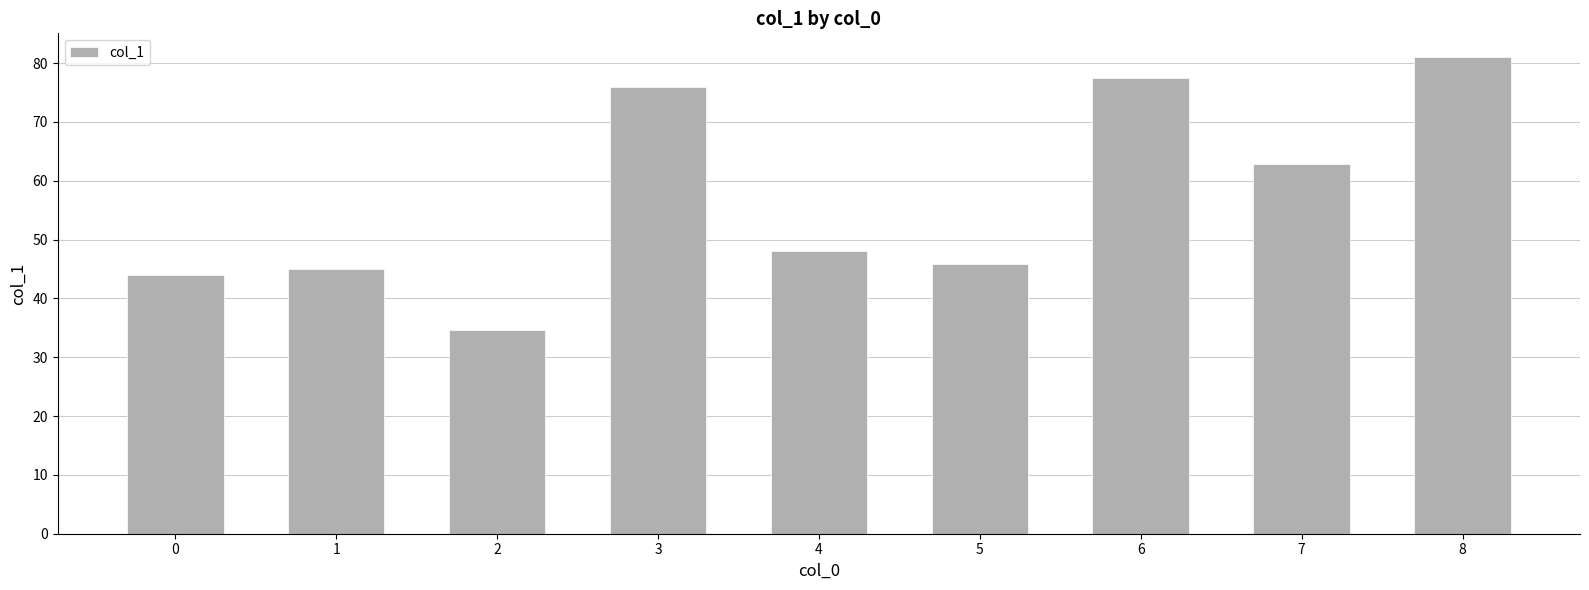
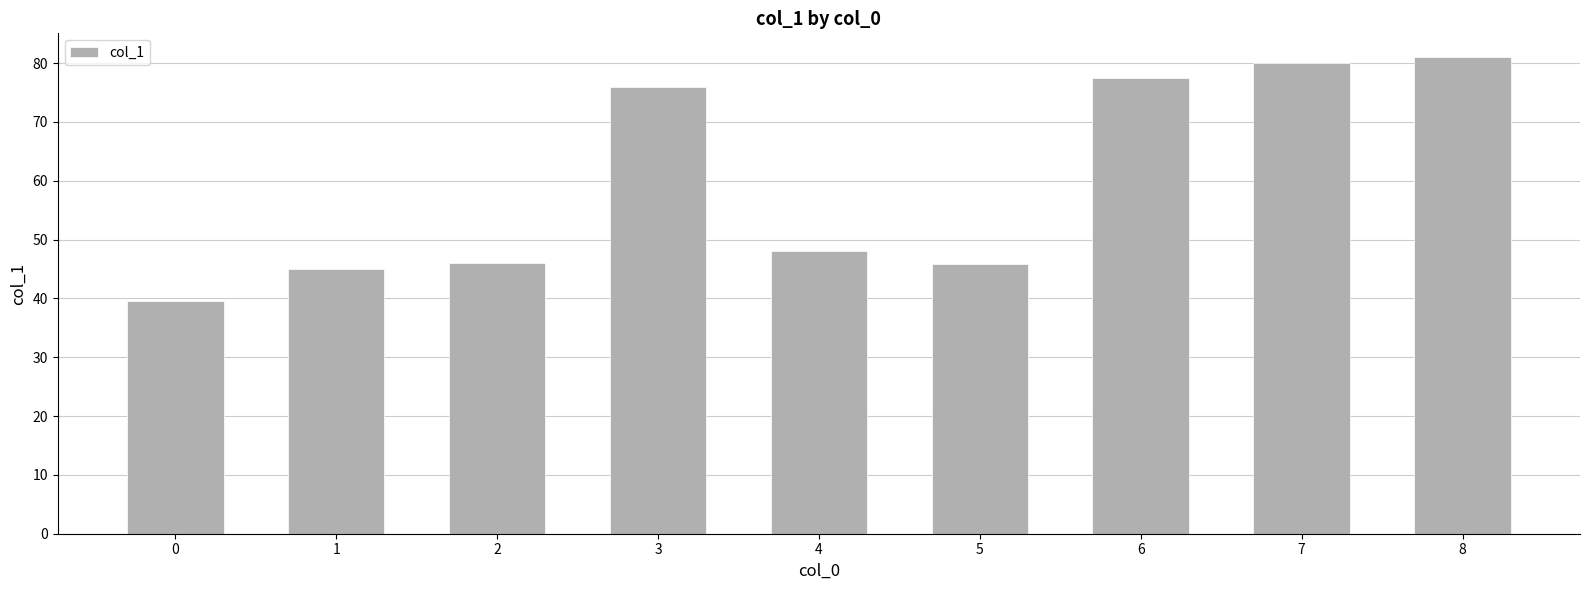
0: 44 -> 40
2: 35 -> 46
7: 63 -> 80
